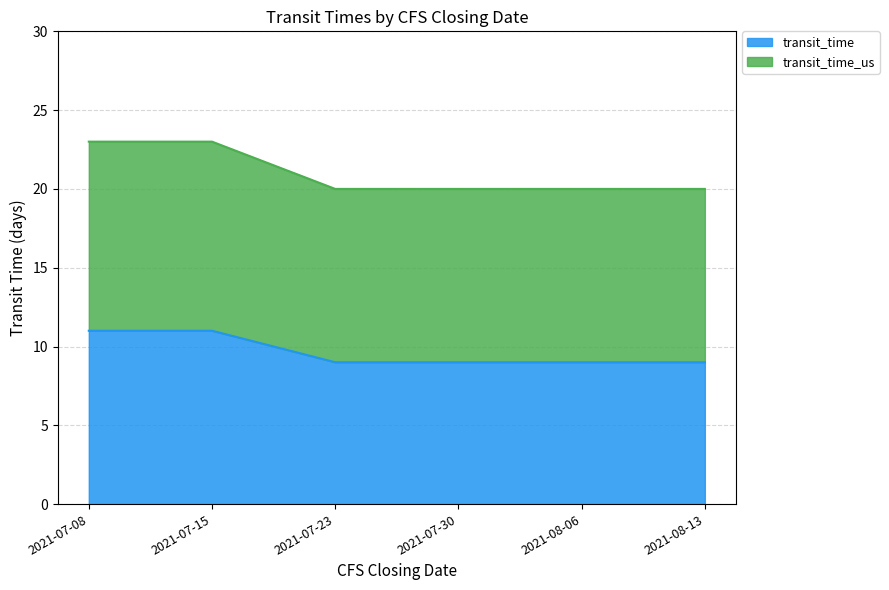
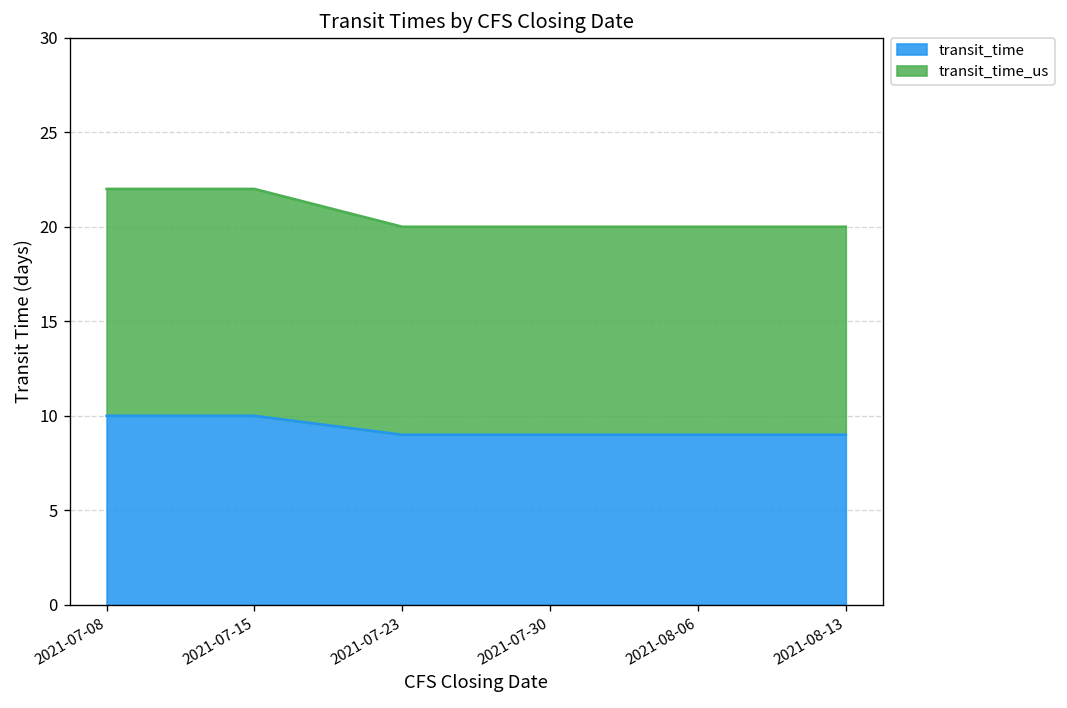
transit_time, 2021-07-08: 11 -> 10
transit_time, 2021-07-15: 11 -> 10
